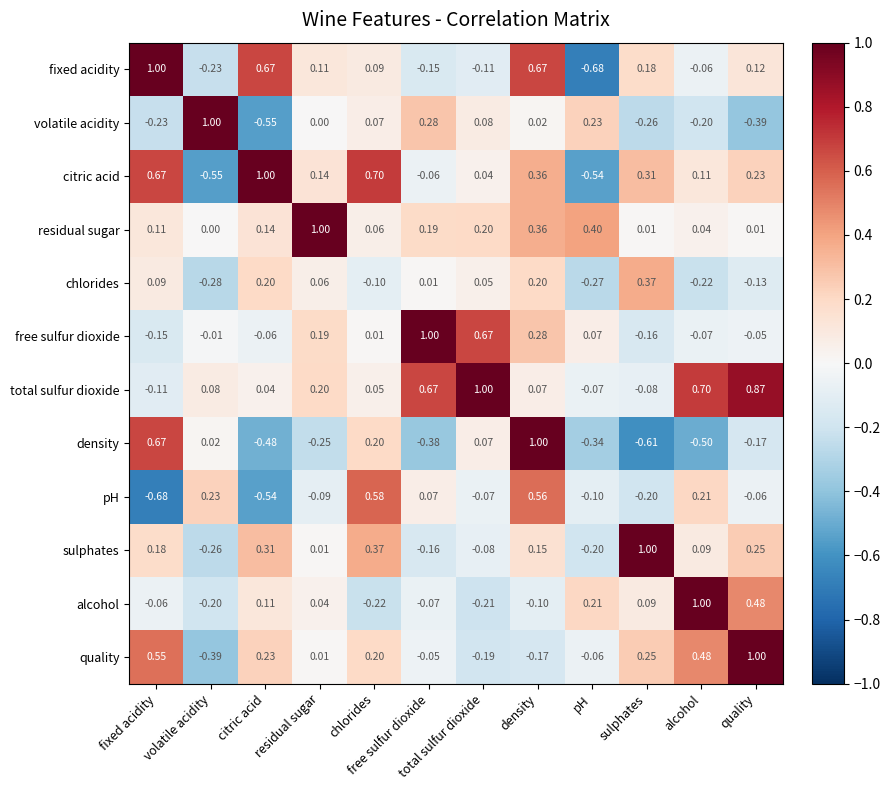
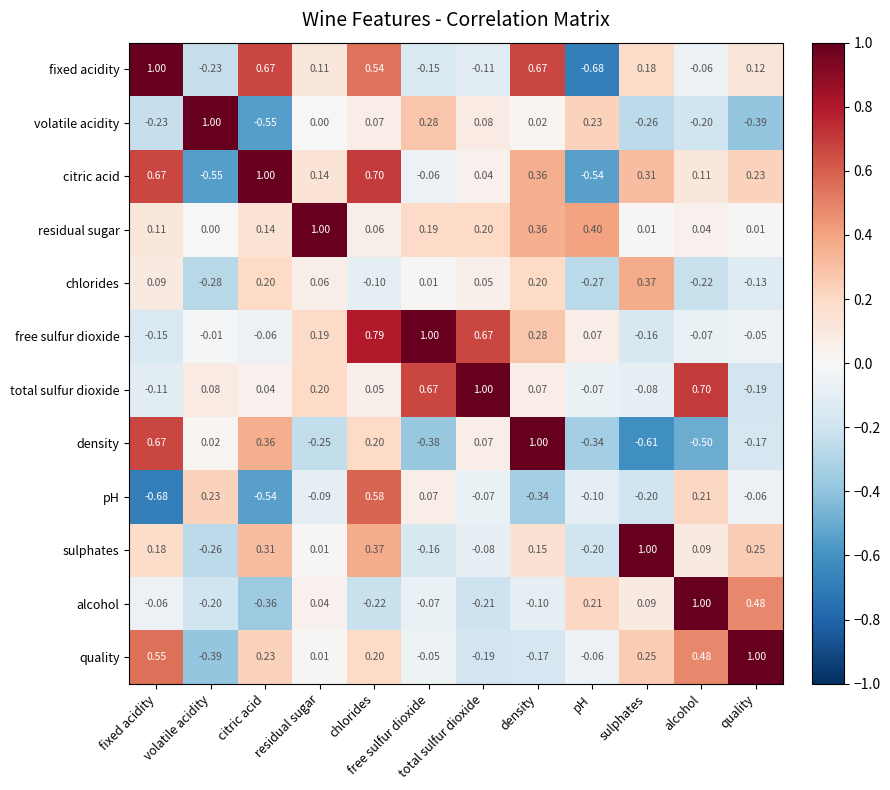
fixed acidity, chlorides: 0.09 -> 0.54
free sulfur dioxide, chlorides: 0.01 -> 0.79
total sulfur dioxide, quality: 0.87 -> -0.19
density, citric acid: -0.48 -> 0.36
pH, density: 0.56 -> -0.34
alcohol, citric acid: 0.11 -> -0.36
